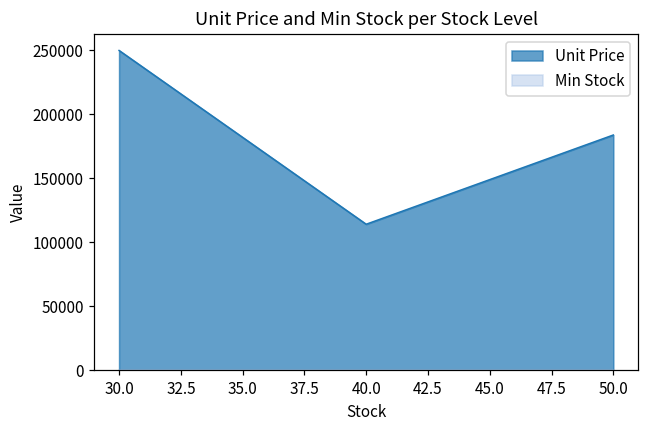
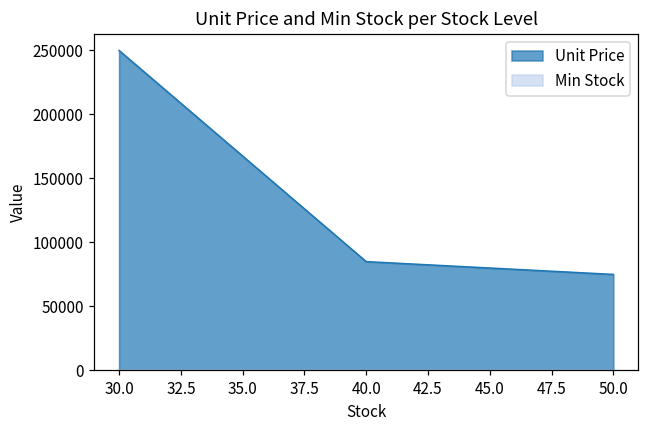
Unit Price, 40.0: 114000 -> 85000
Unit Price, 50.0: 184000 -> 75000
